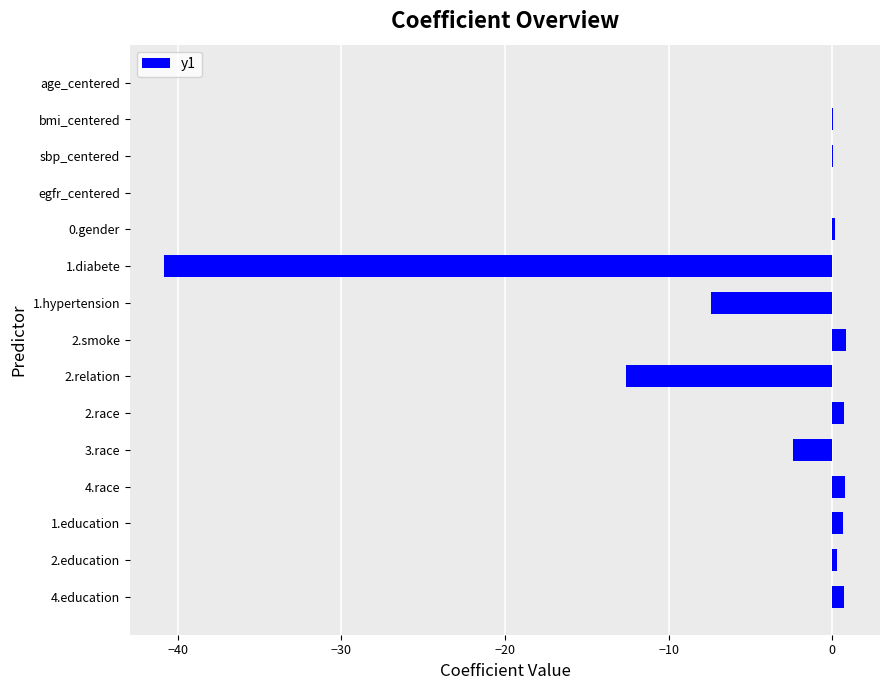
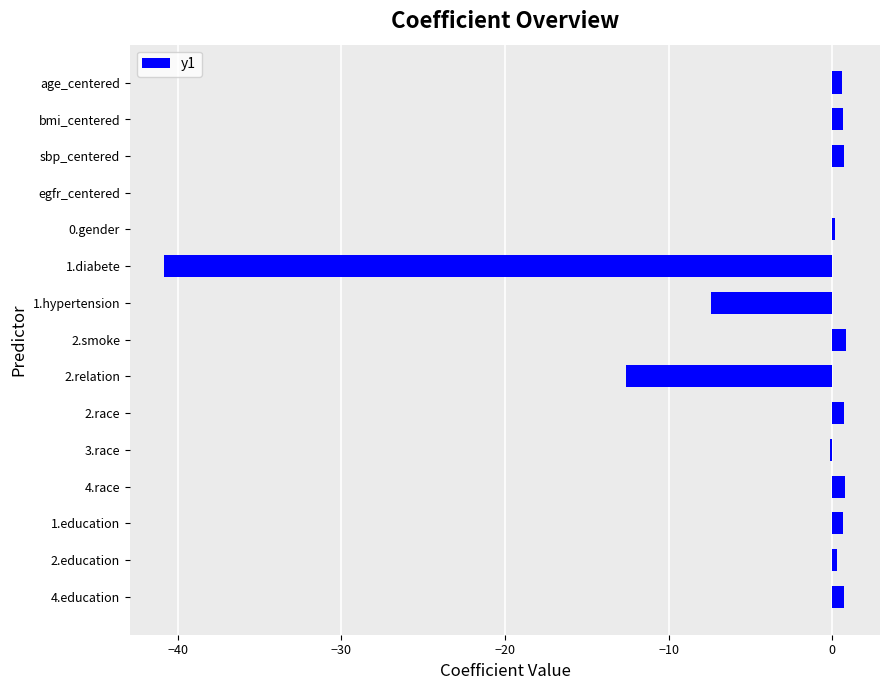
age_centered: 0.0 -> 0.6
bmi_centered: 0.1 -> 0.6
sbp_centered: 0.0 -> 0.7
3.race: -2.4 -> -0.2
